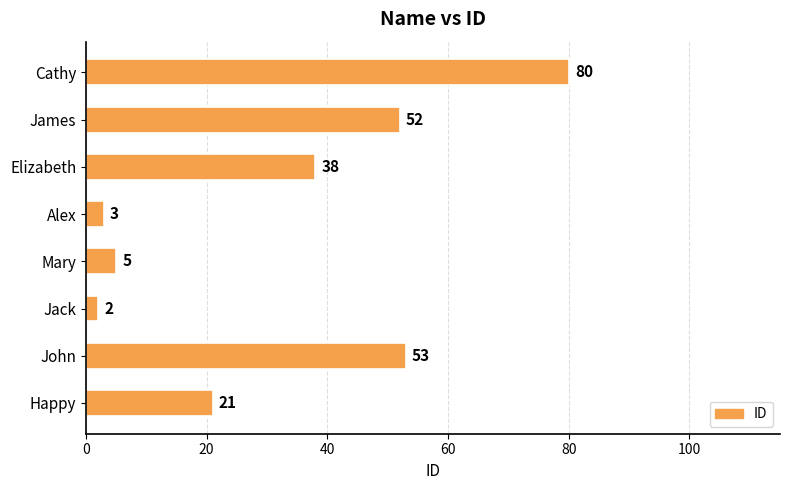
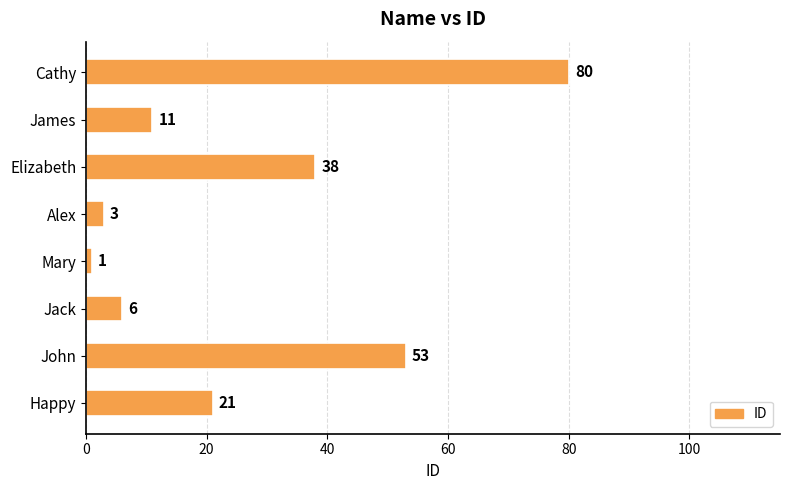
James: 52 -> 11
Mary: 5 -> 1
Jack: 2 -> 6
